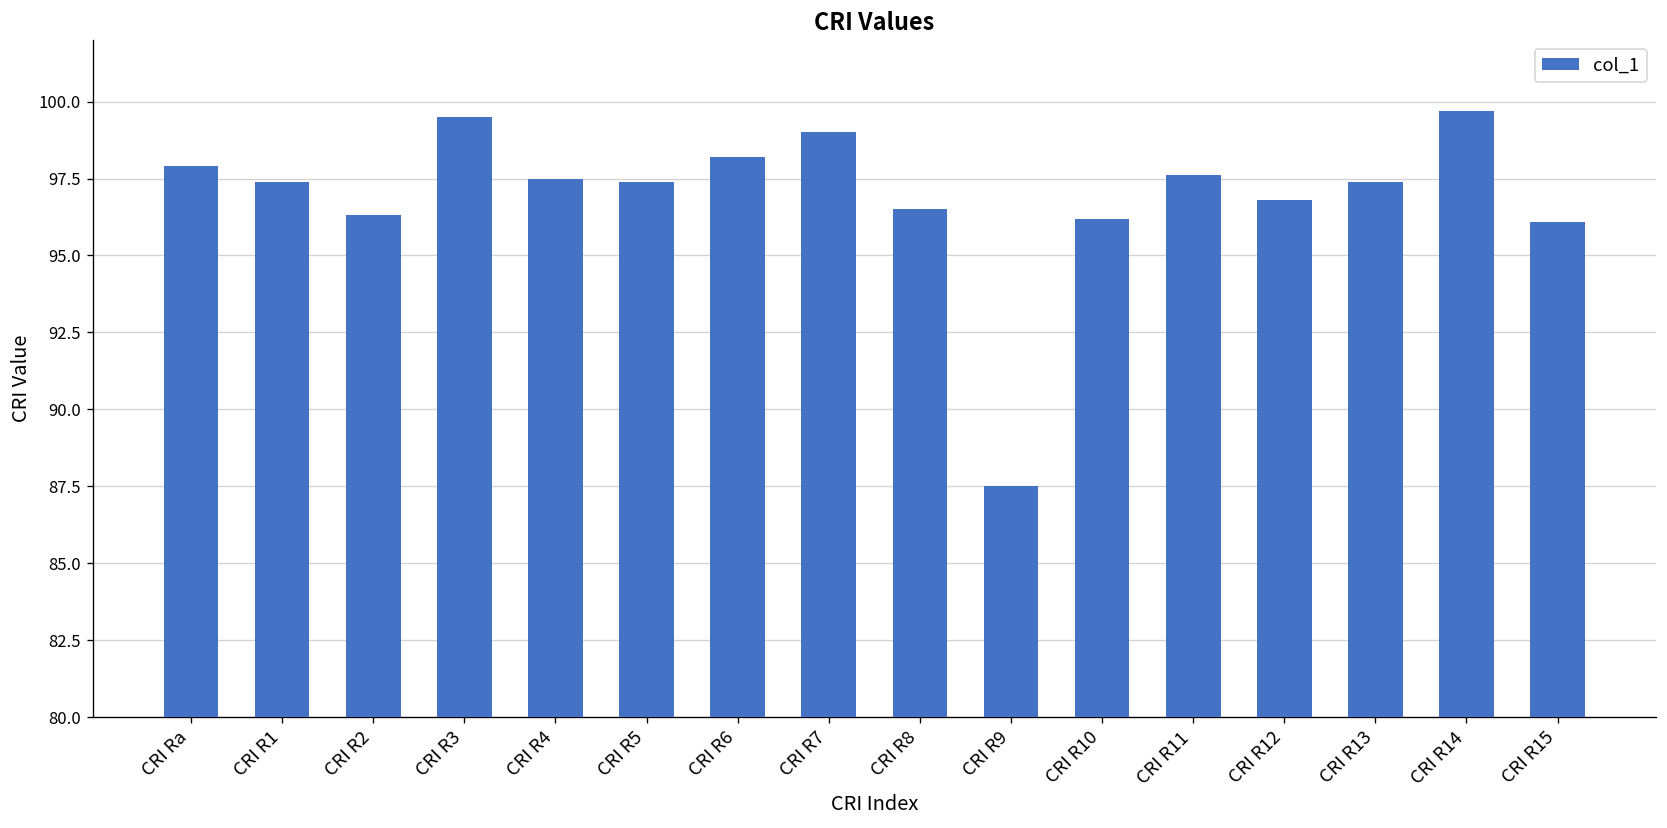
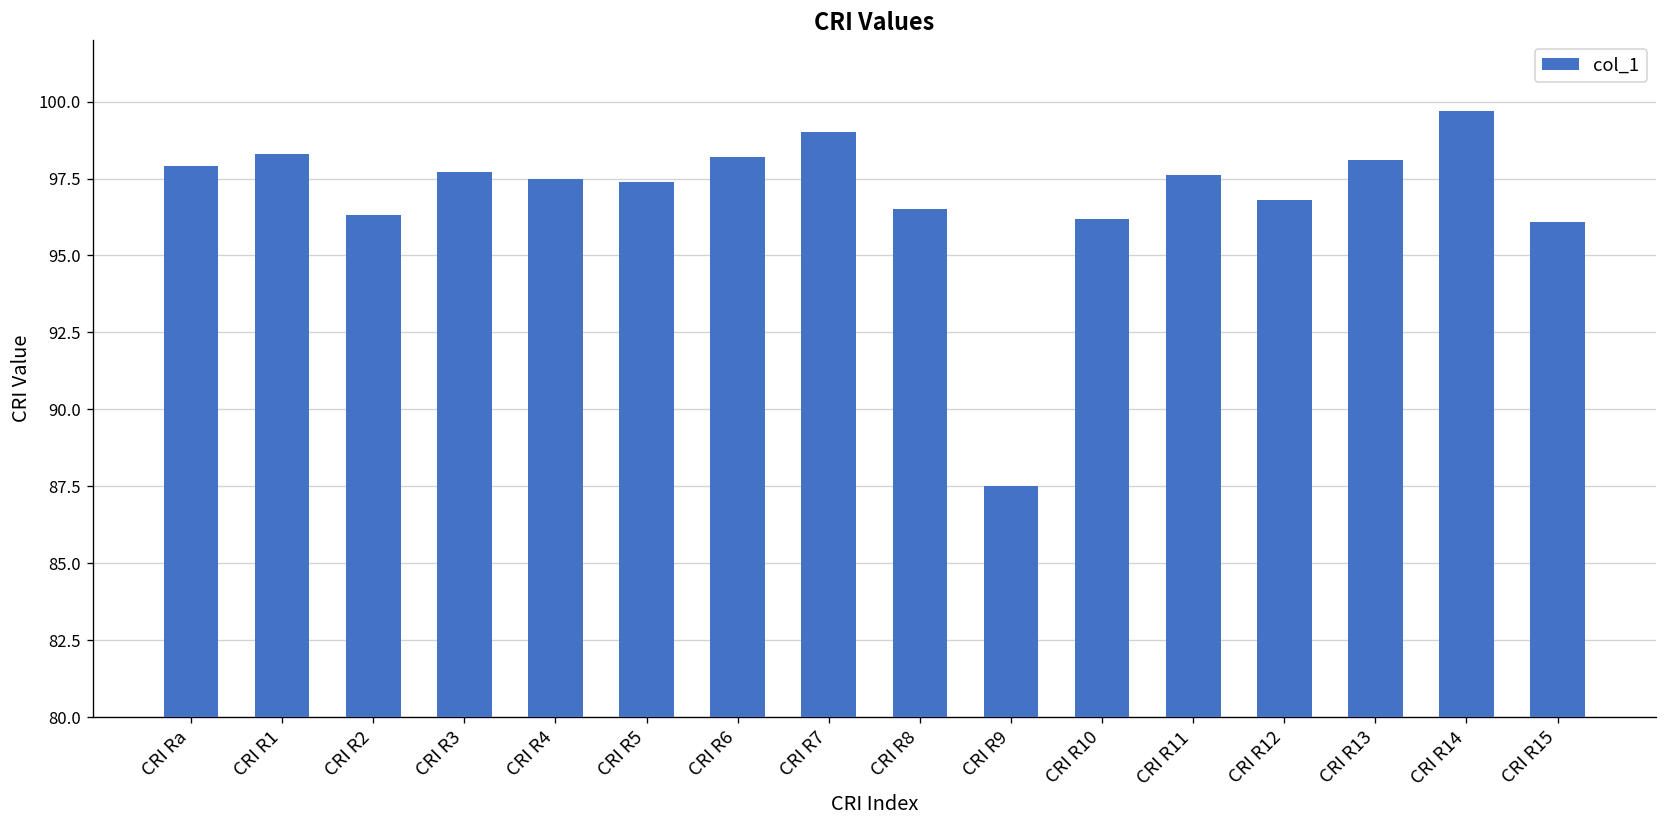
CRI R1: 97.4 -> 98.3
CRI R3: 99.5 -> 97.7
CRI R13: 97.4 -> 98.1
